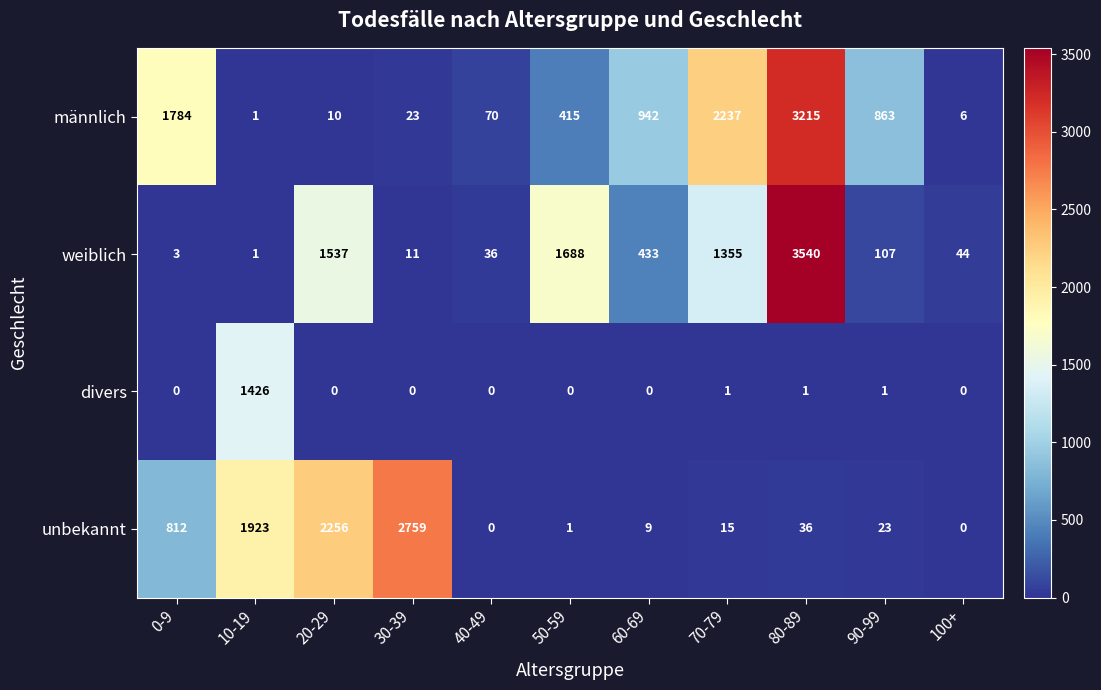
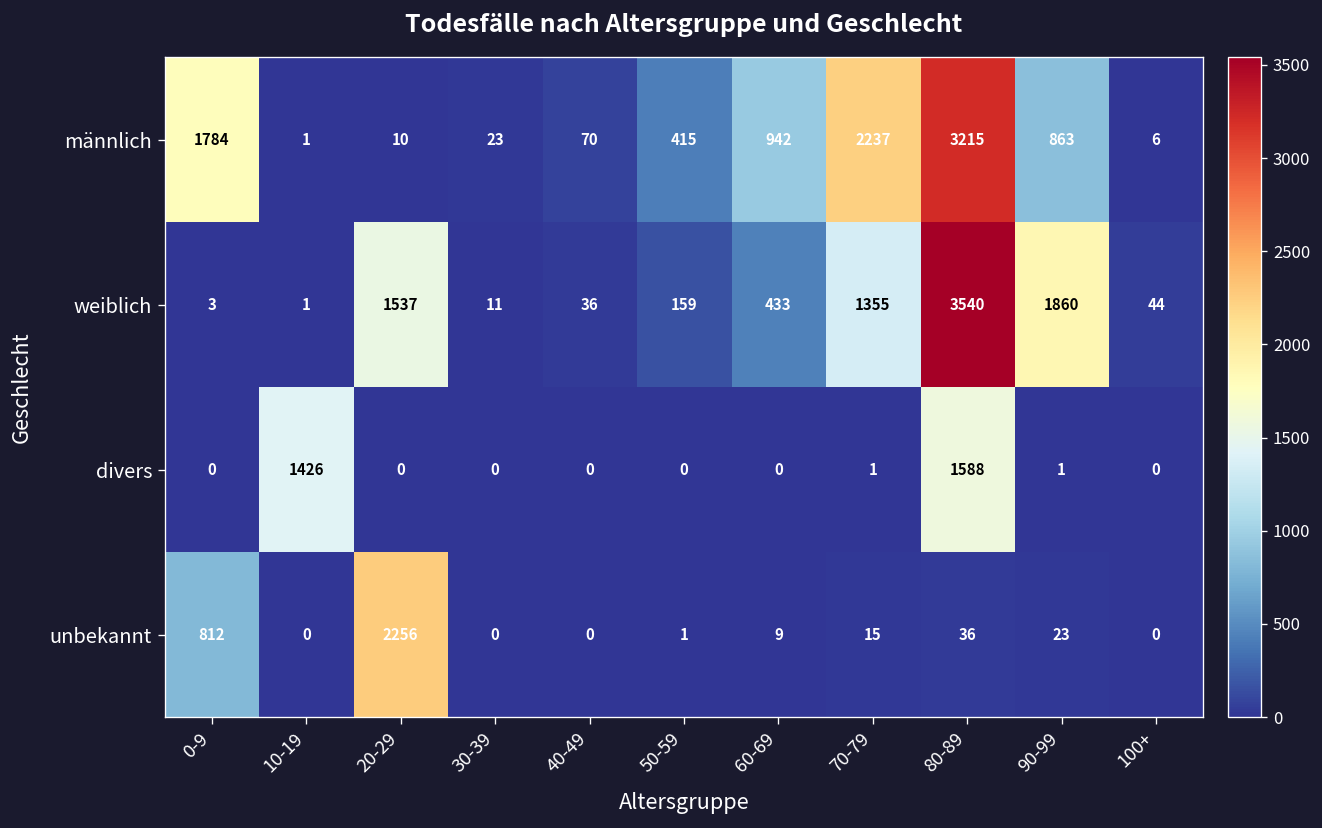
weiblich, 50-59: 1688 -> 159
weiblich, 90-99: 107 -> 1860
divers, 80-89: 1 -> 1588
unbekannt, 10-19: 1923 -> 0
unbekannt, 30-39: 2759 -> 0
